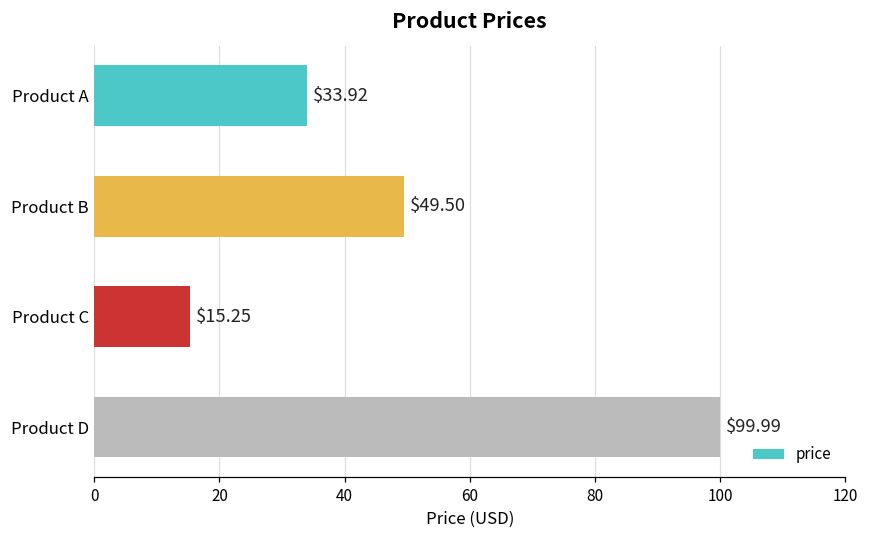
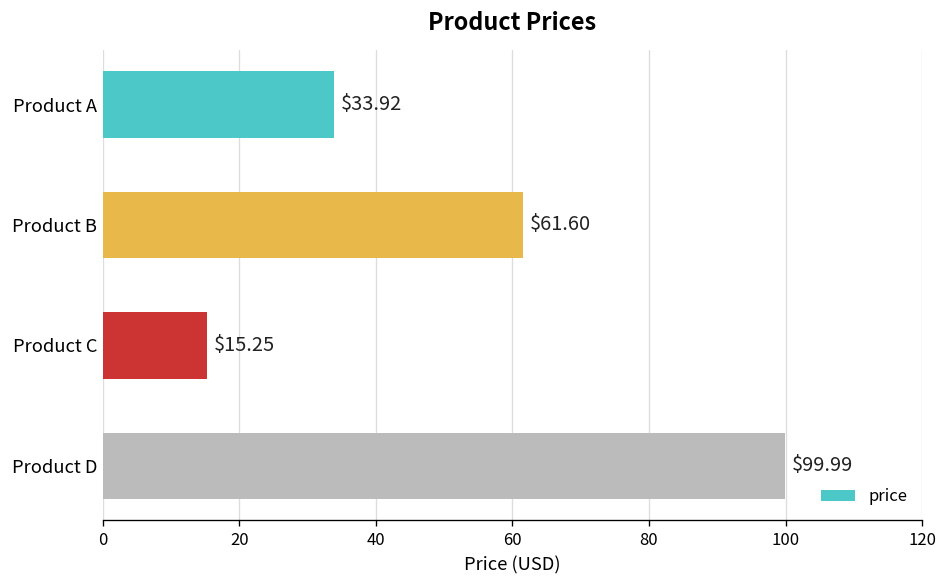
Product B: $49.50 -> $61.60
